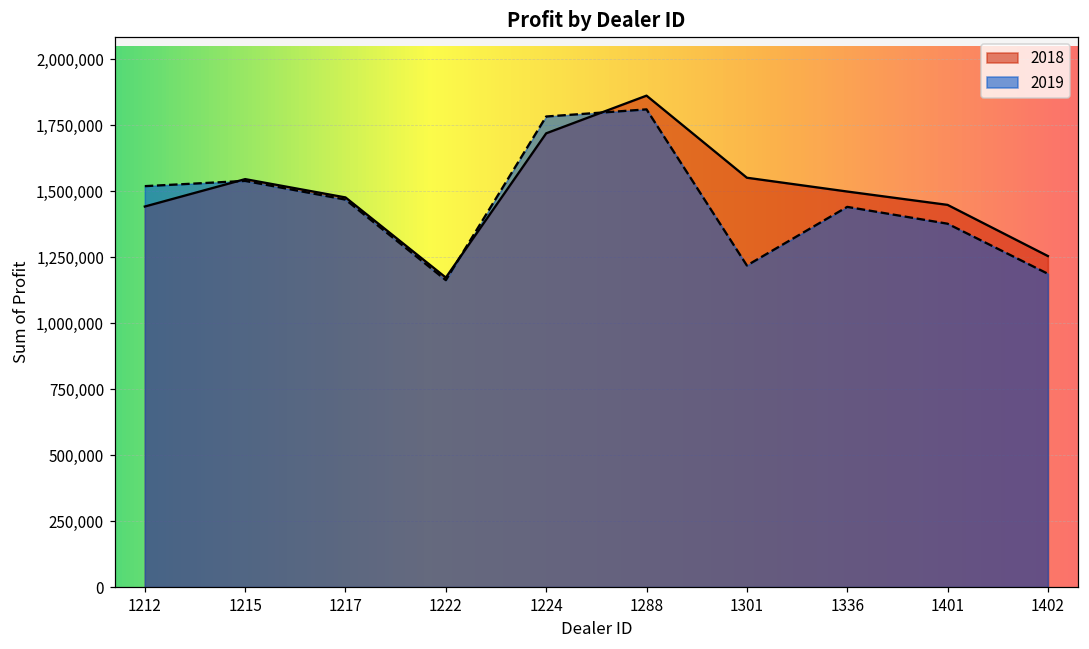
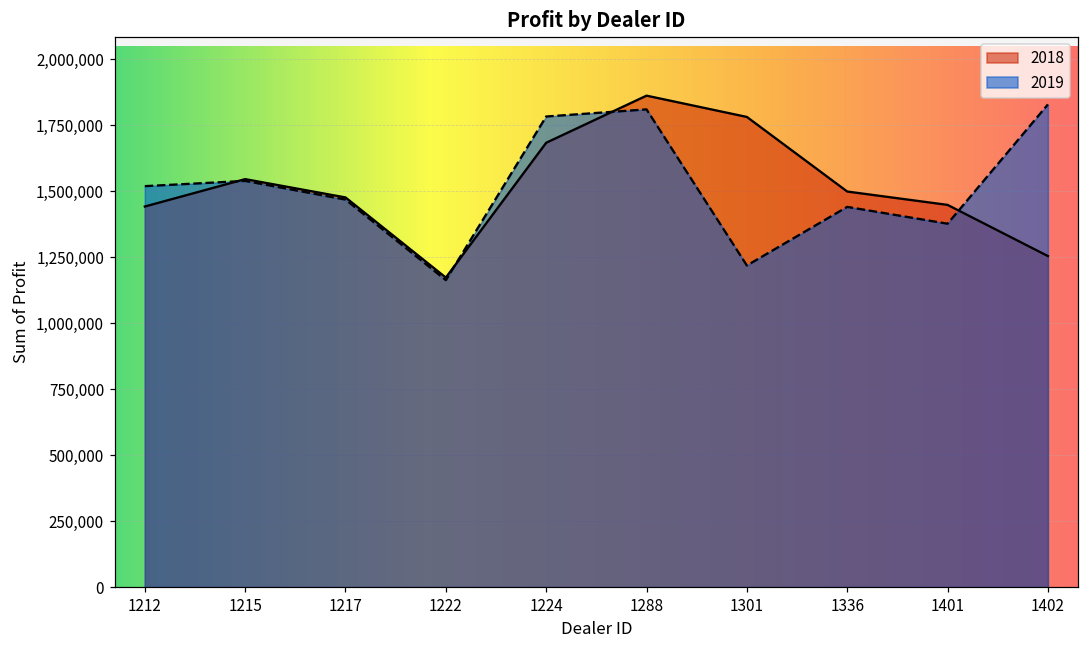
2018, 1224: 1,720,000 -> 1,680,000
2018, 1301: 1,550,000 -> 1,780,000
2019, 1402: 1,190,000 -> 1,830,000
